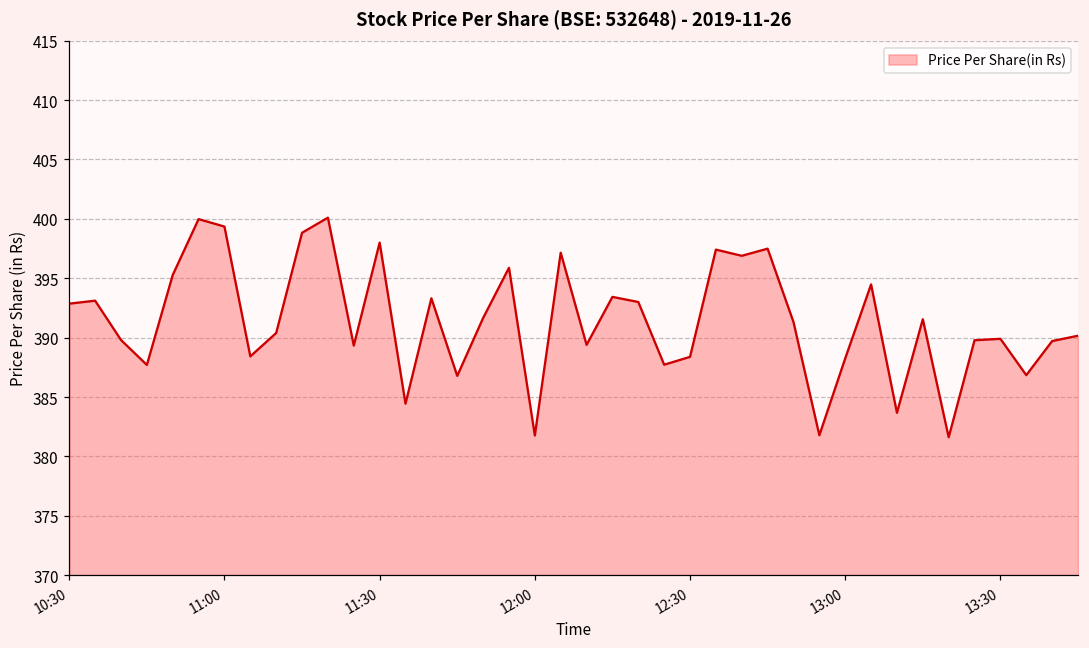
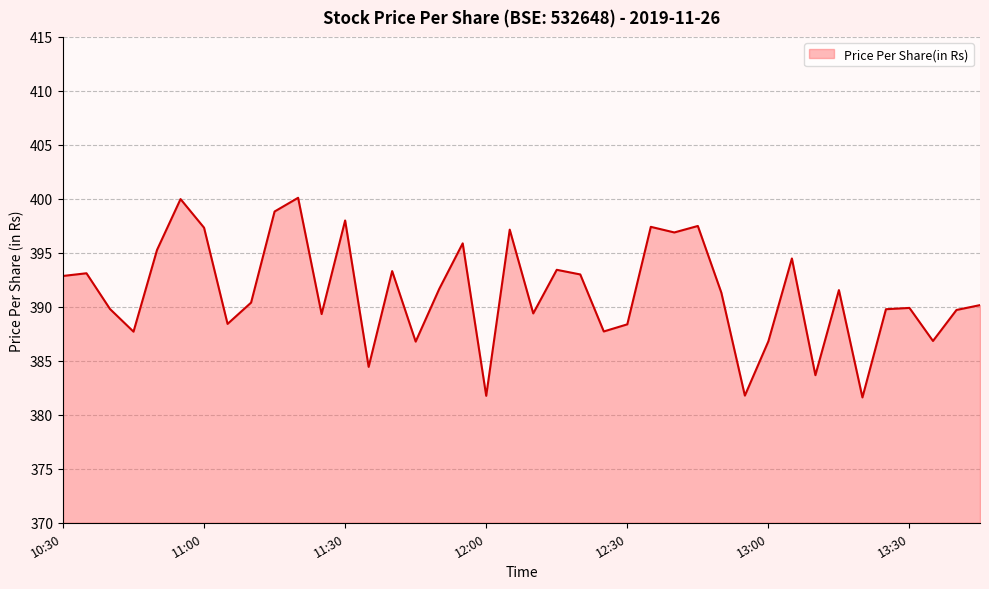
11:00: 399.4 -> 397.3
13:00: 388.3 -> 386.8
